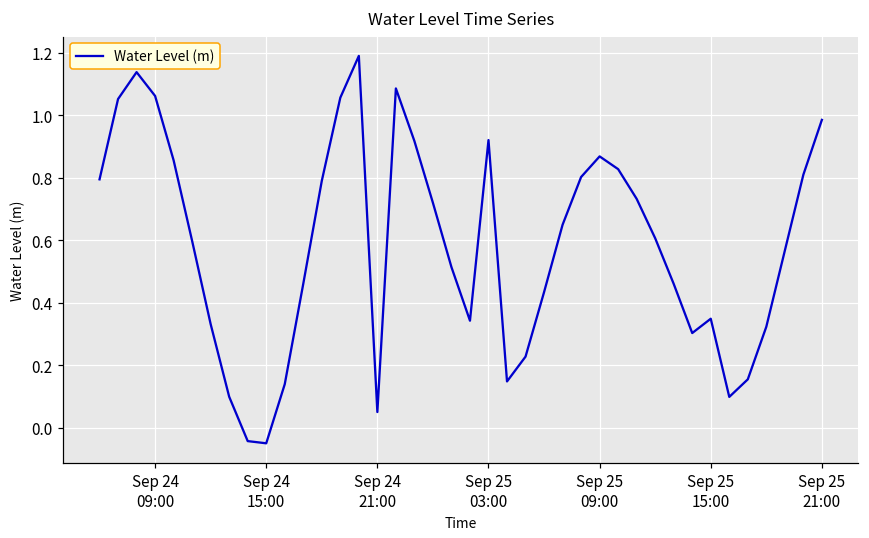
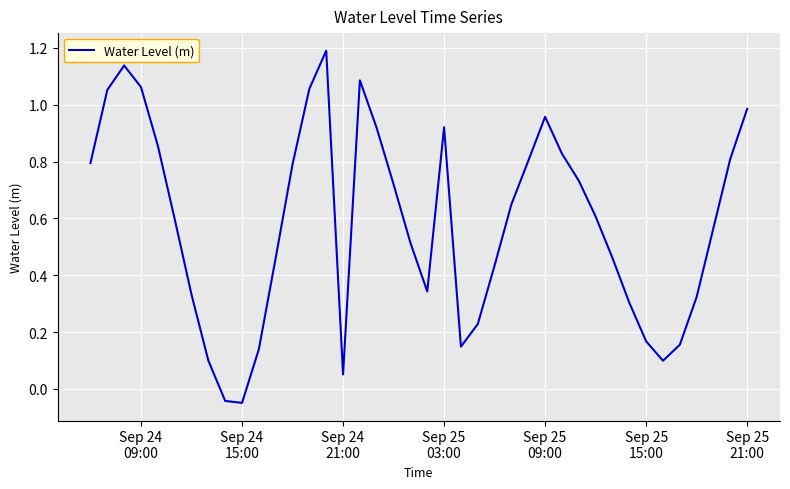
Sep 25 09:00: 0.87 -> 0.96
Sep 25 15:00: 0.35 -> 0.17
